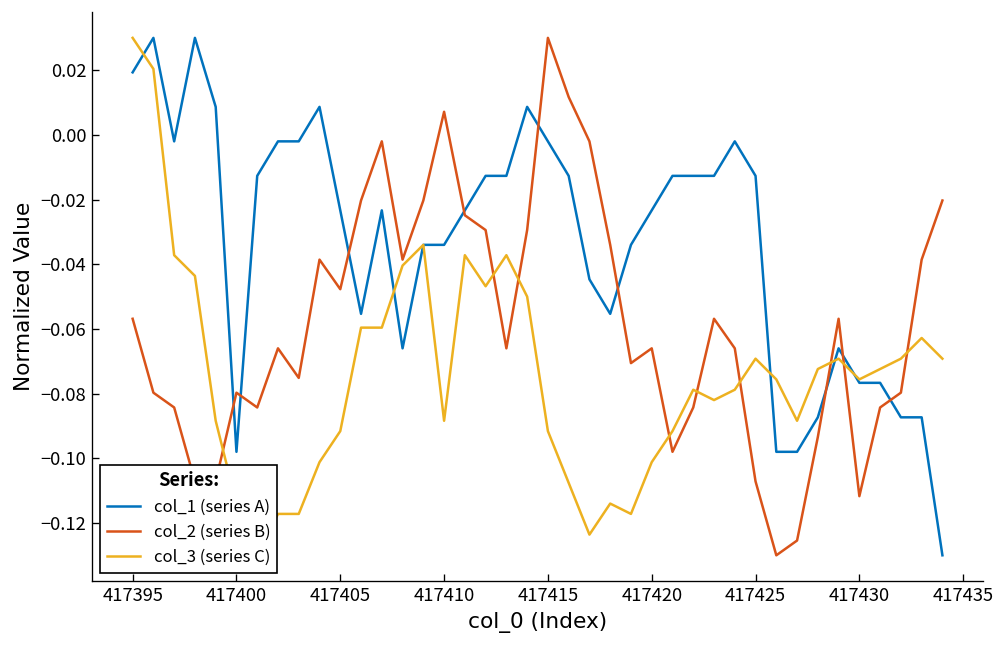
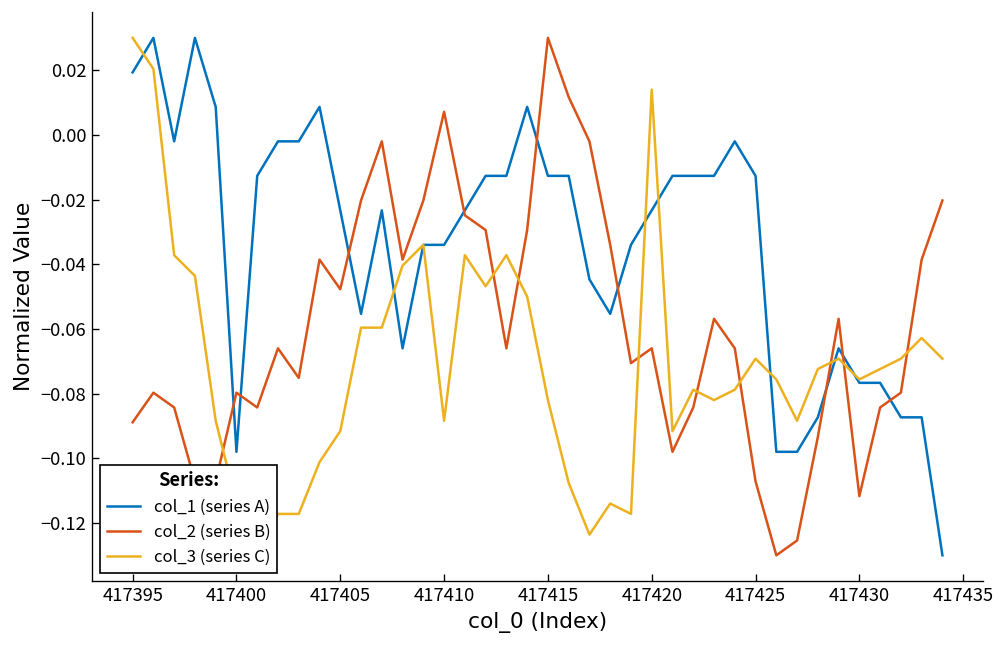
col_2 (series B), 417395: -0.057 -> -0.089
col_1 (series A), 417415: -0.002 -> -0.013
col_3 (series C), 417415: -0.092 -> -0.082
col_3 (series C), 417420: -0.101 -> 0.014
